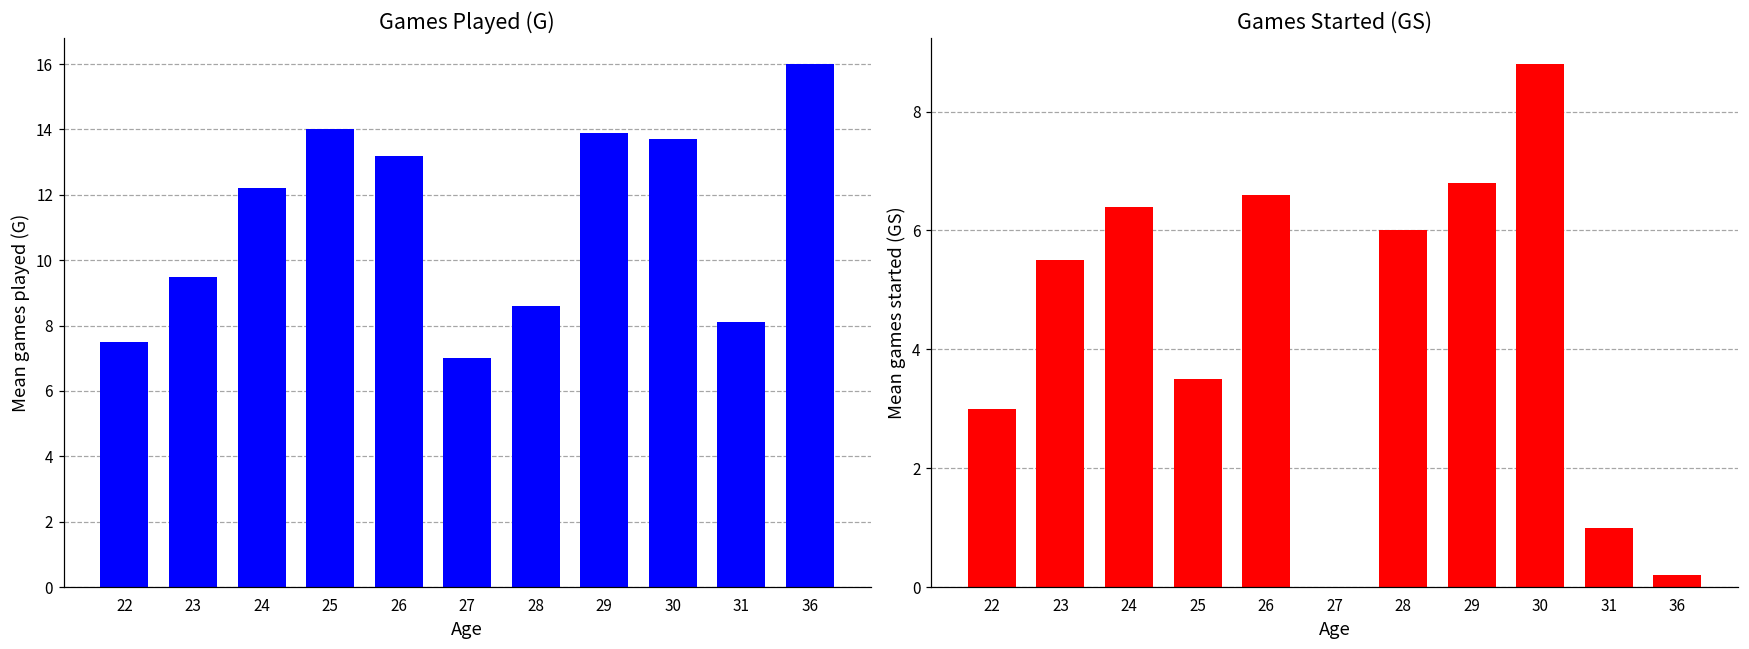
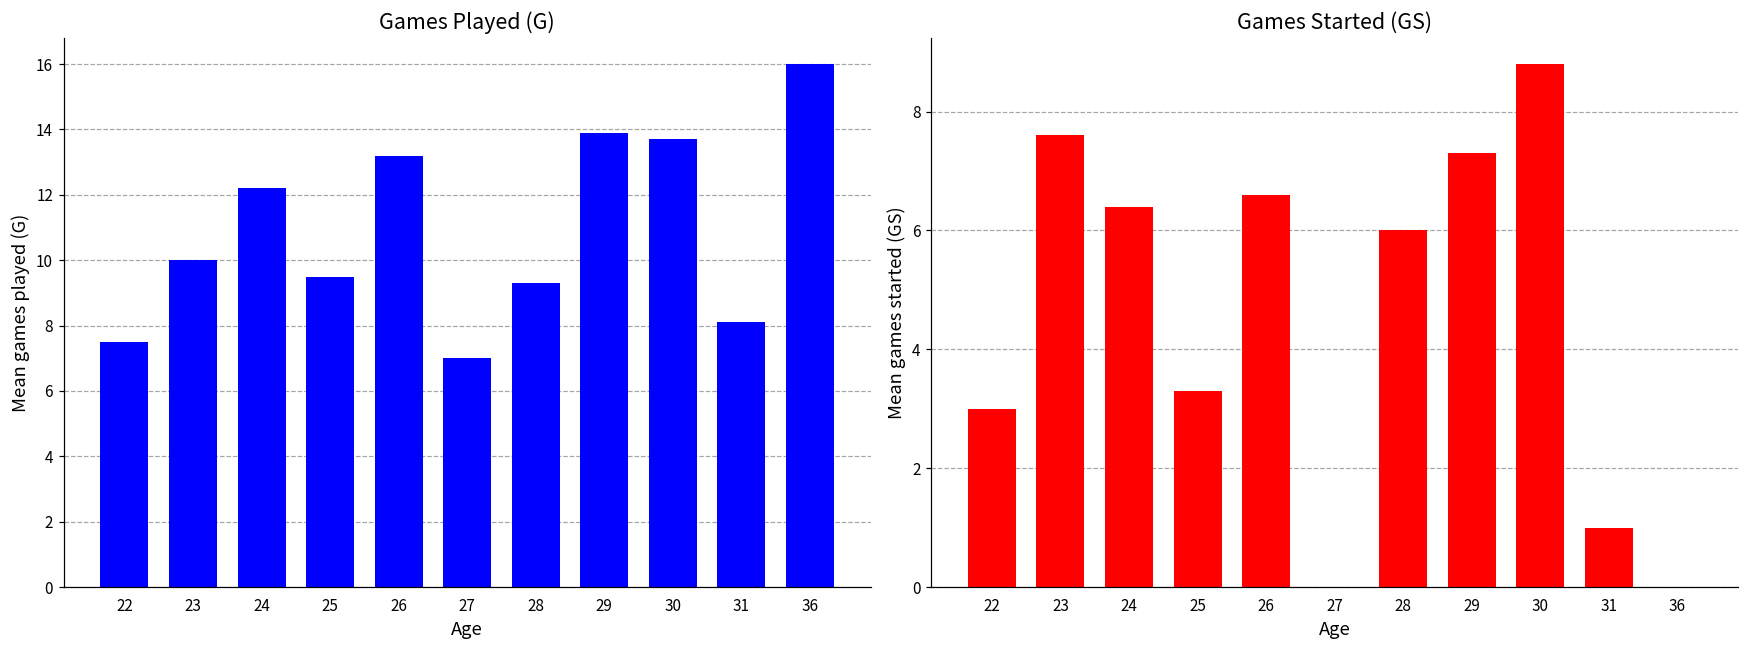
Games Played (G), 23: 9.5 -> 10.0
Games Played (G), 25: 14.0 -> 9.5
Games Played (G), 28: 8.6 -> 9.3
Games Started (GS), 23: 5.5 -> 7.6
Games Started (GS), 25: 3.5 -> 3.3
Games Started (GS), 29: 6.8 -> 7.3
Games Started (GS), 36: 0.2 -> 0.0
